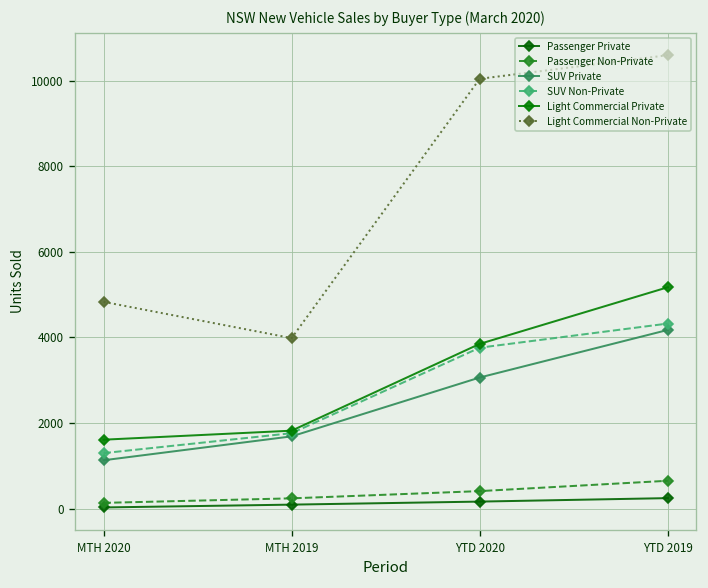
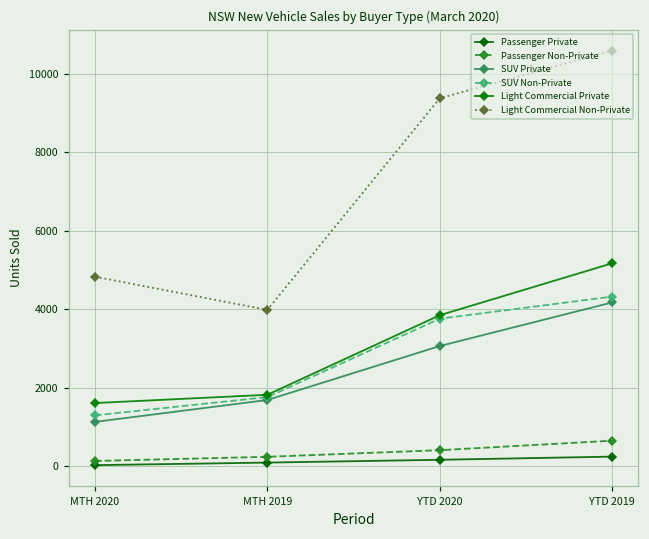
Light Commercial Non-Private, YTD 2020: 10000 -> 9400
